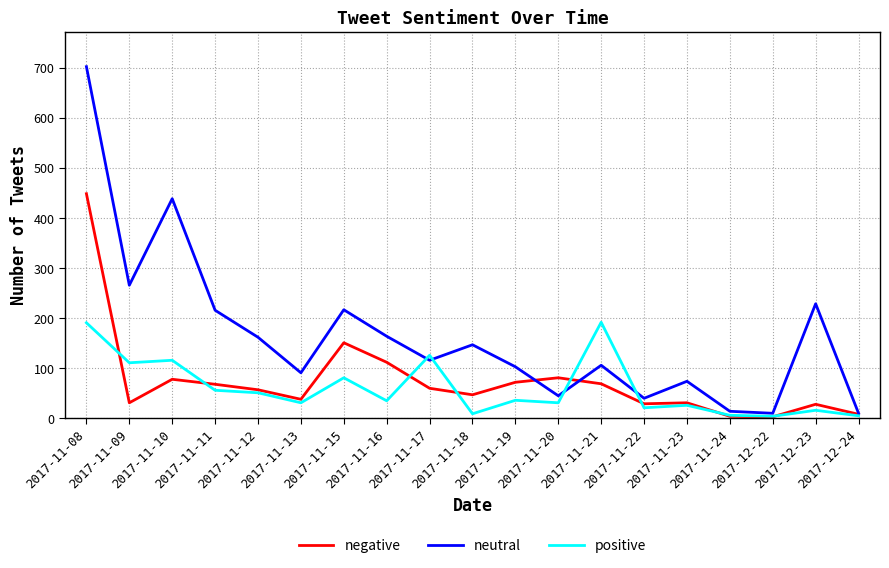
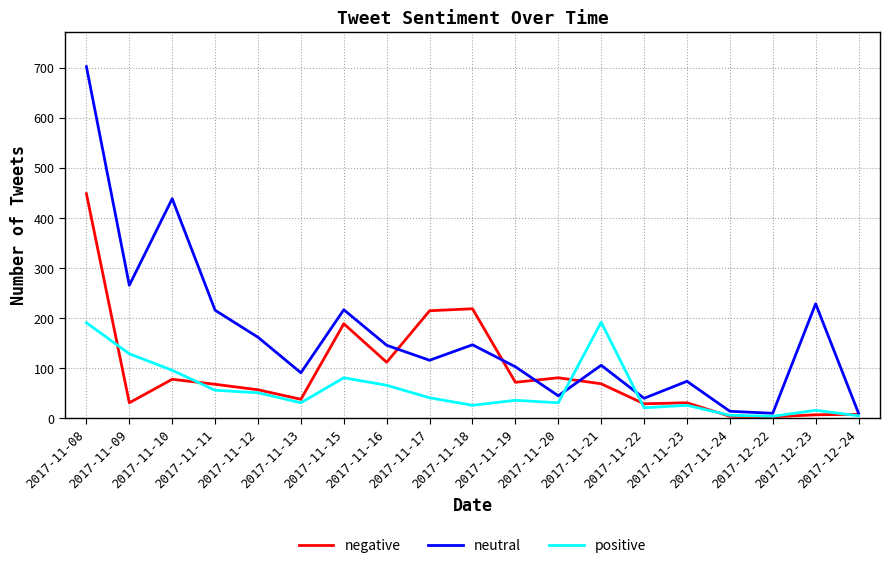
positive, 2017-11-09: 110 -> 130
positive, 2017-11-10: 120 -> 100
negative, 2017-11-15: 150 -> 190
neutral, 2017-11-16: 160 -> 150
positive, 2017-11-16: 30 -> 70
negative, 2017-11-17: 60 -> 210
positive, 2017-11-17: 130 -> 40
negative, 2017-11-18: 50 -> 220
positive, 2017-11-18: 10 -> 30
negative, 2017-12-23: 30 -> 10
